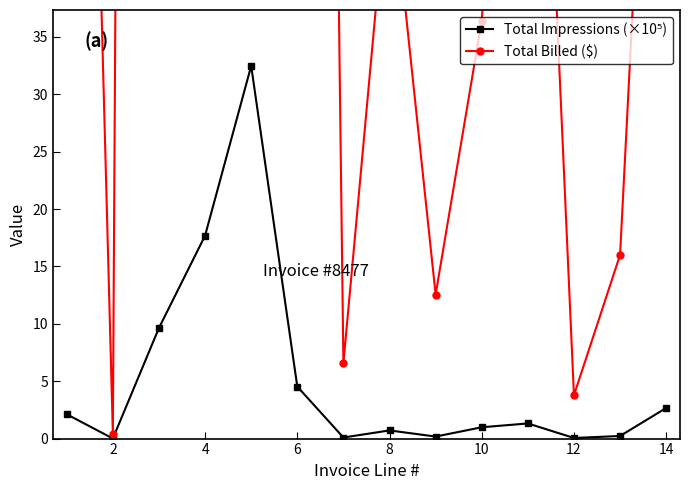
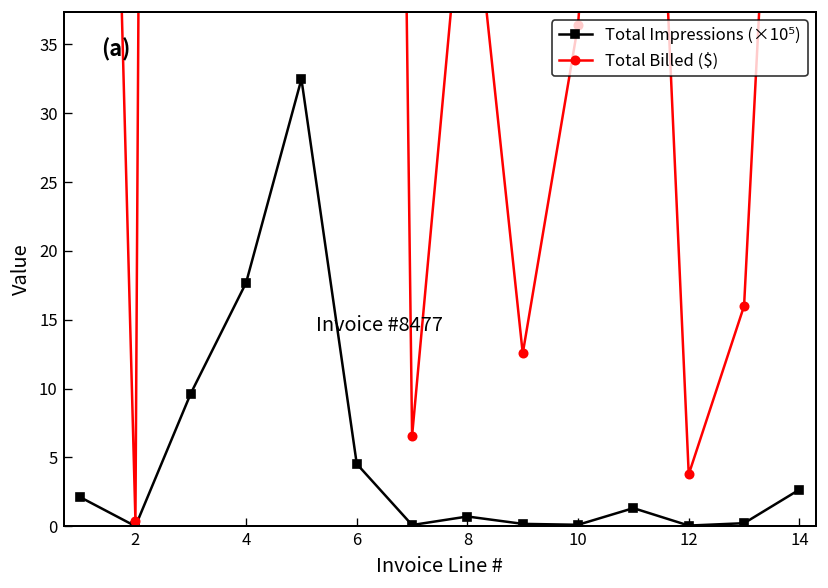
Total Impressions (×10⁵), 10: 1.0 -> 0.1
